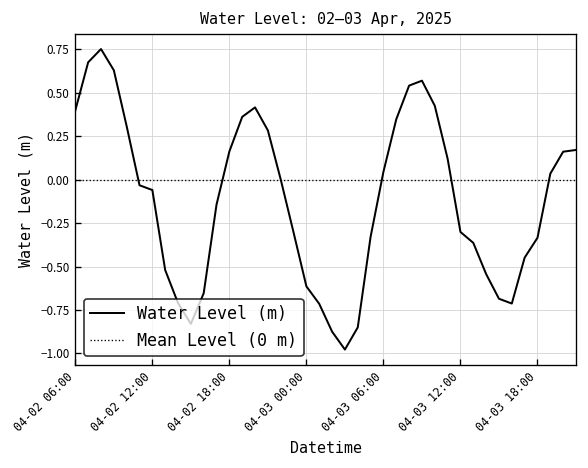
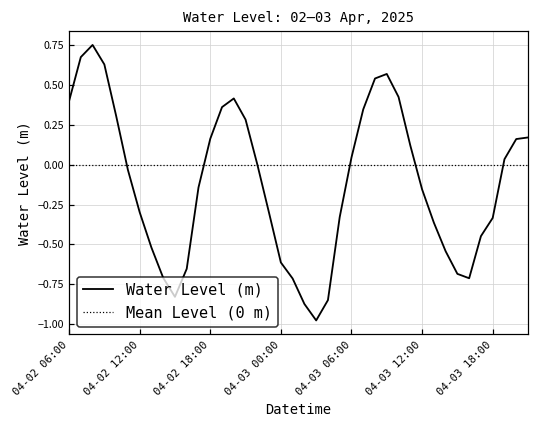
04-02 12:00: -0.06 -> -0.30
04-03 12:00: -0.30 -> -0.15
